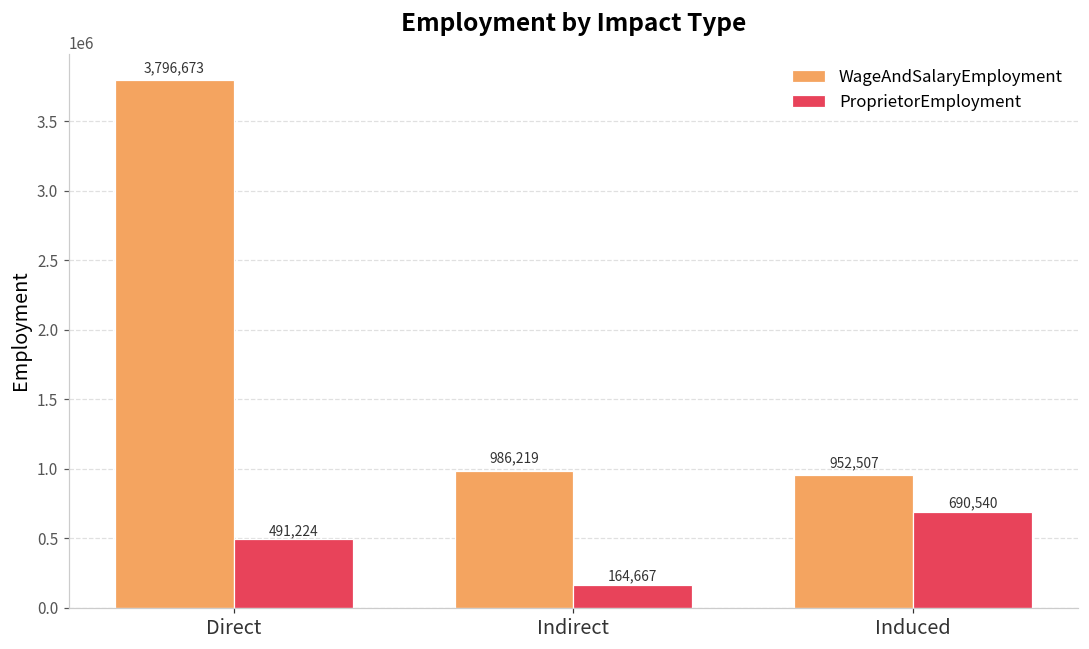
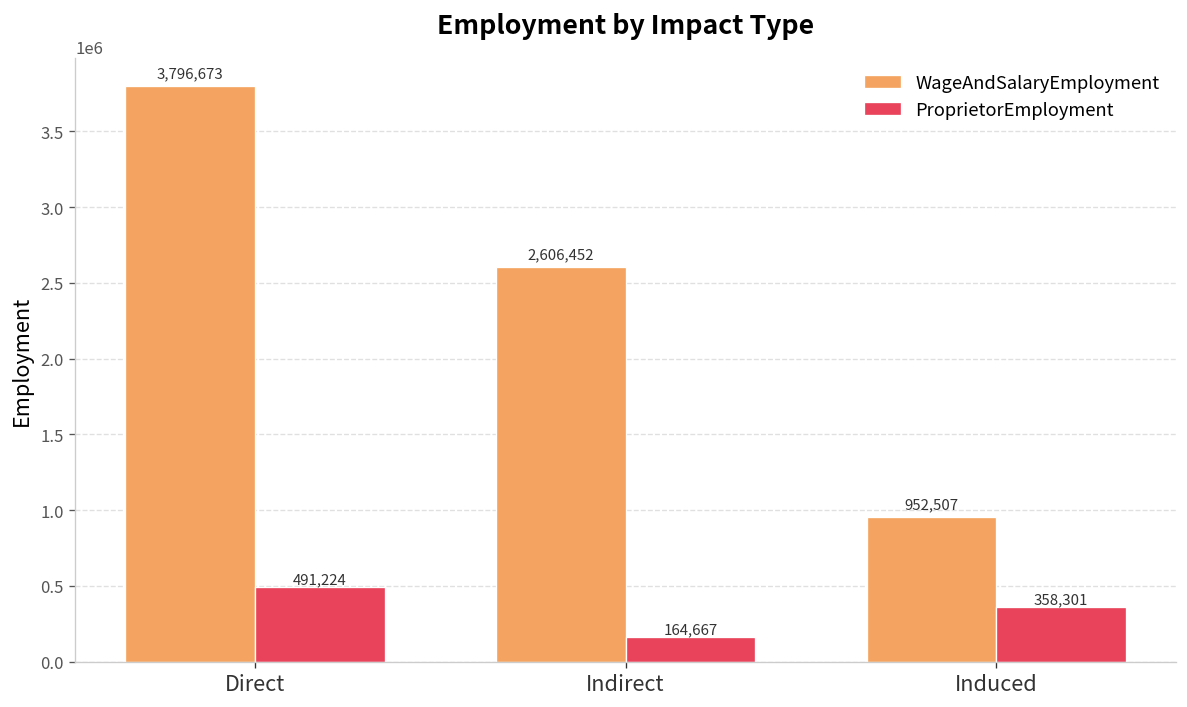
WageAndSalaryEmployment, Indirect: 986,219 -> 2,606,452
ProprietorEmployment, Induced: 690,540 -> 358,301
